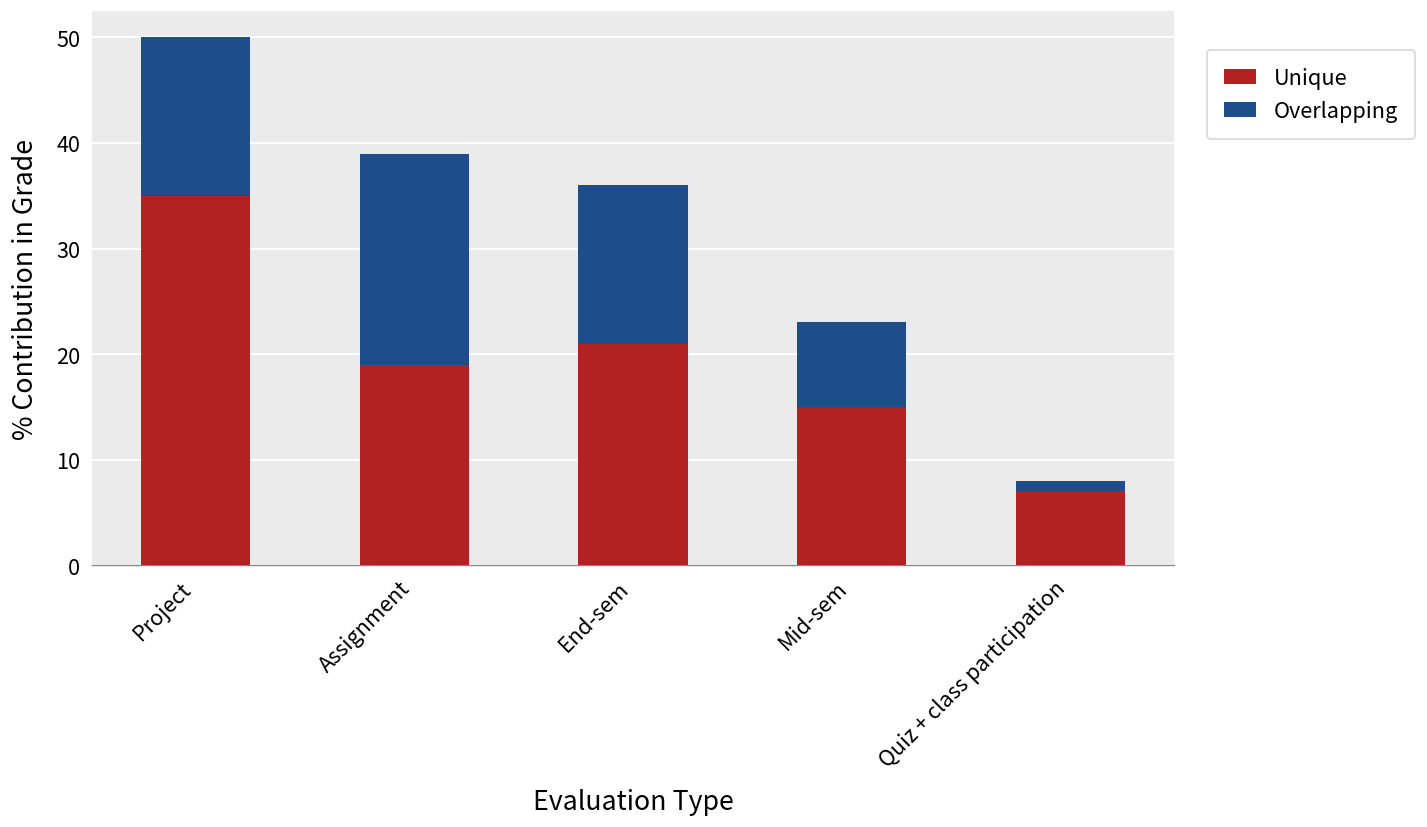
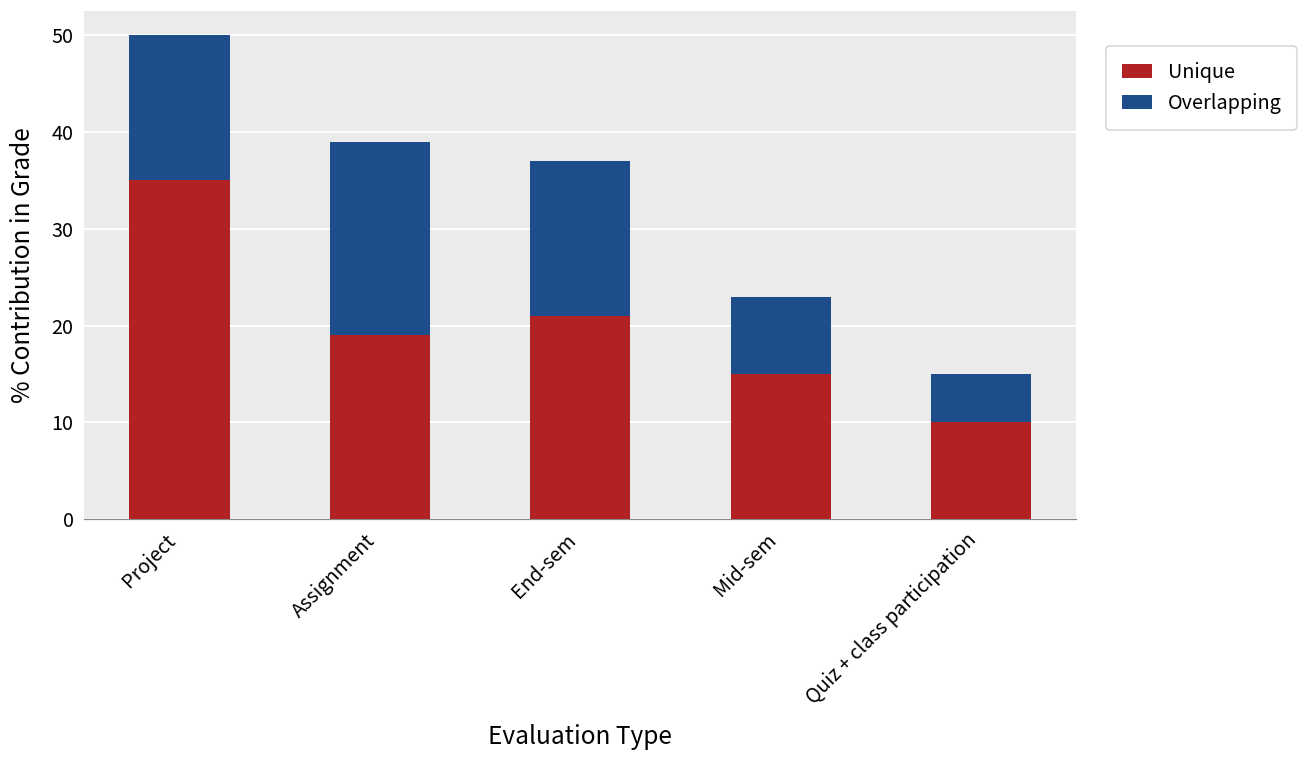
Overlapping, End-sem: 15 -> 16
Unique, Quiz + class participation: 7 -> 10
Overlapping, Quiz + class participation: 1 -> 5
